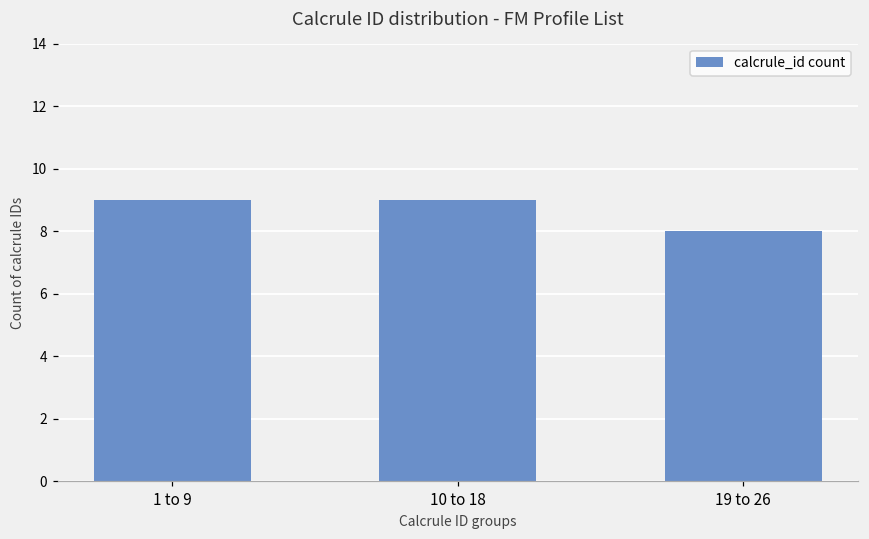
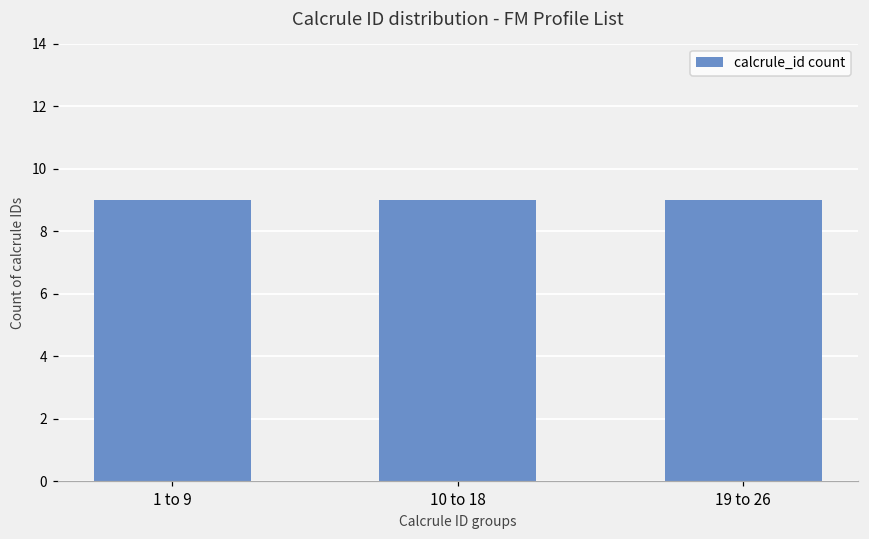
19 to 26: 8 -> 9
